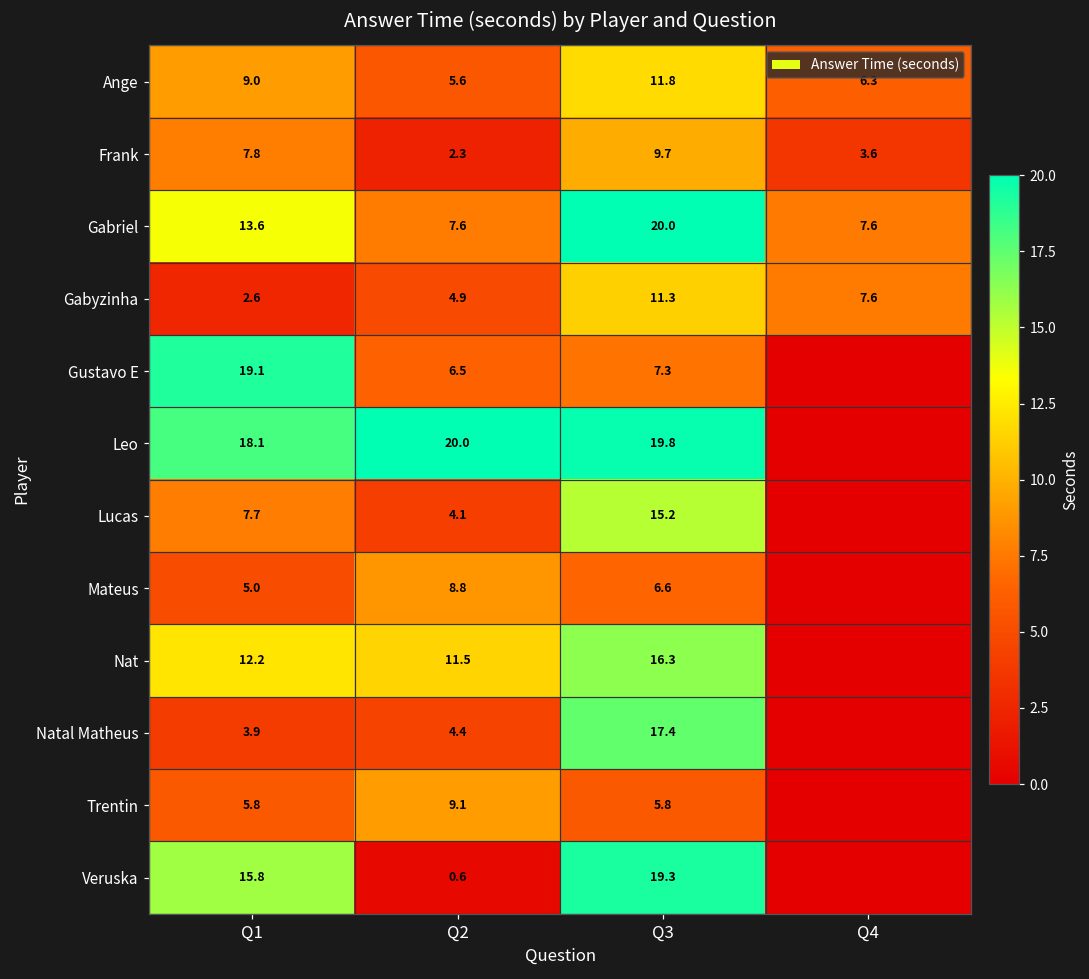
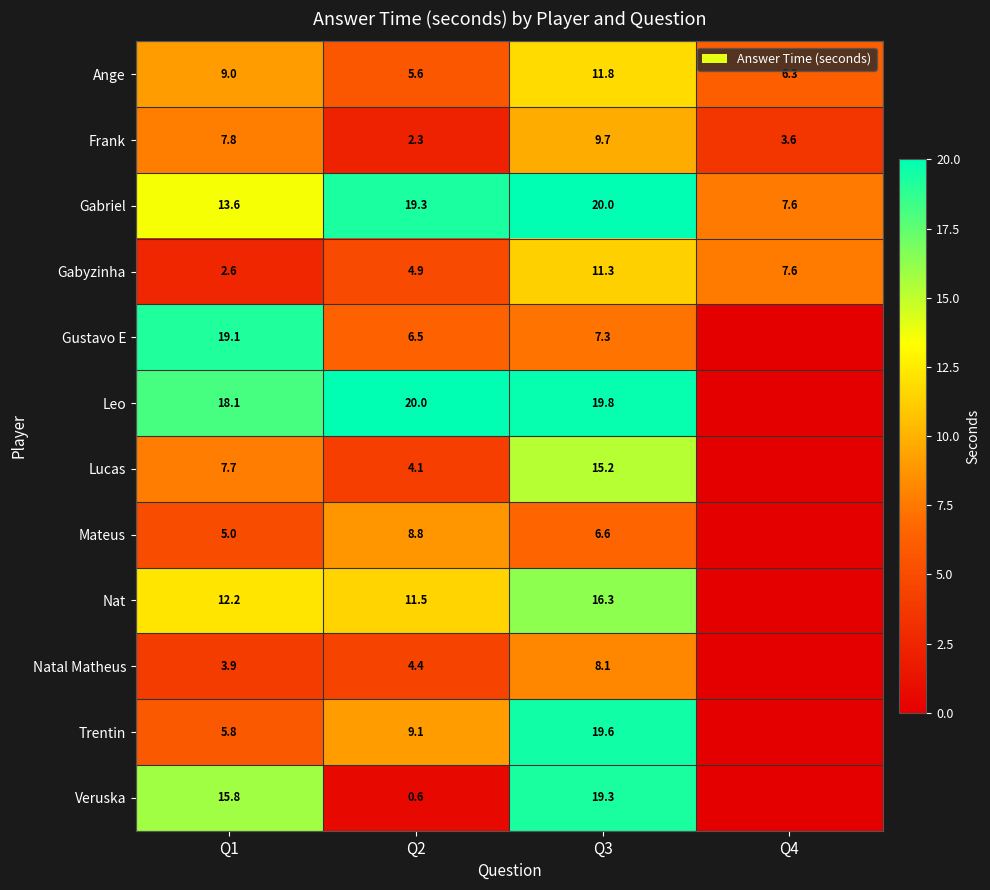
Gabriel, Q2: 7.6 -> 19.3
Natal Matheus, Q3: 17.4 -> 8.1
Trentin, Q3: 5.8 -> 19.6
